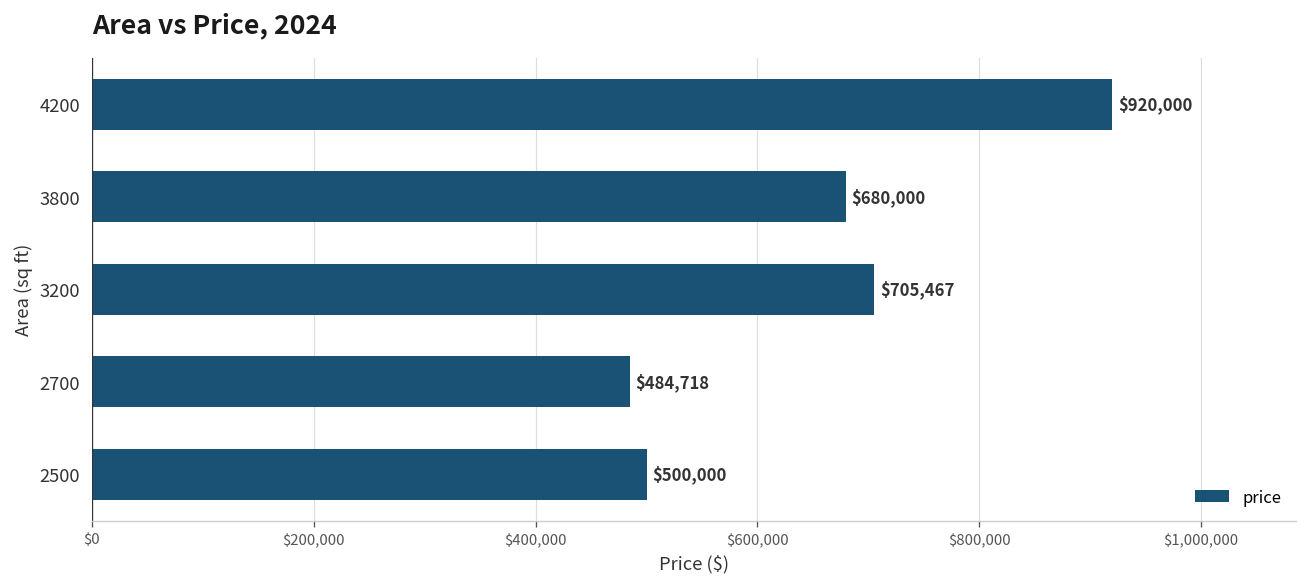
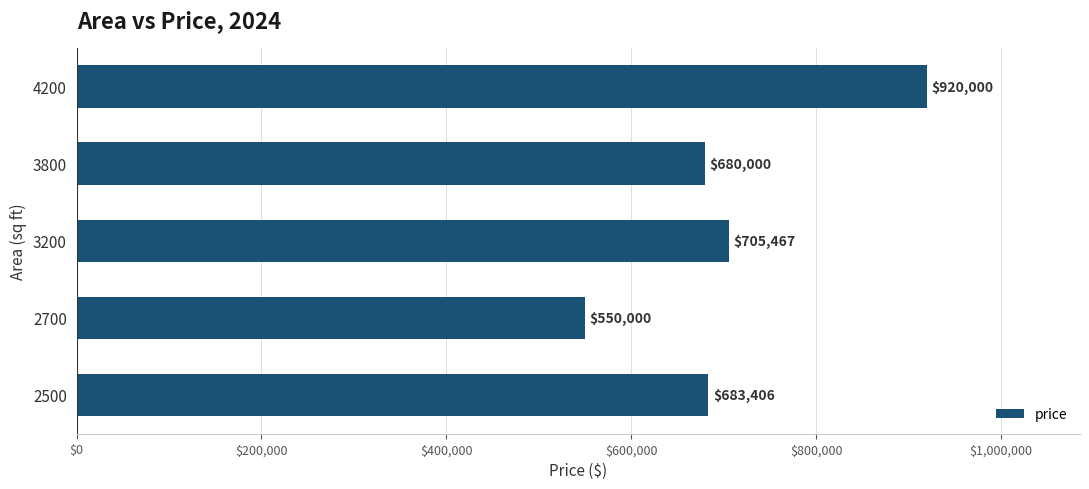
2700: $484,718 -> $550,000
2500: $500,000 -> $683,406
